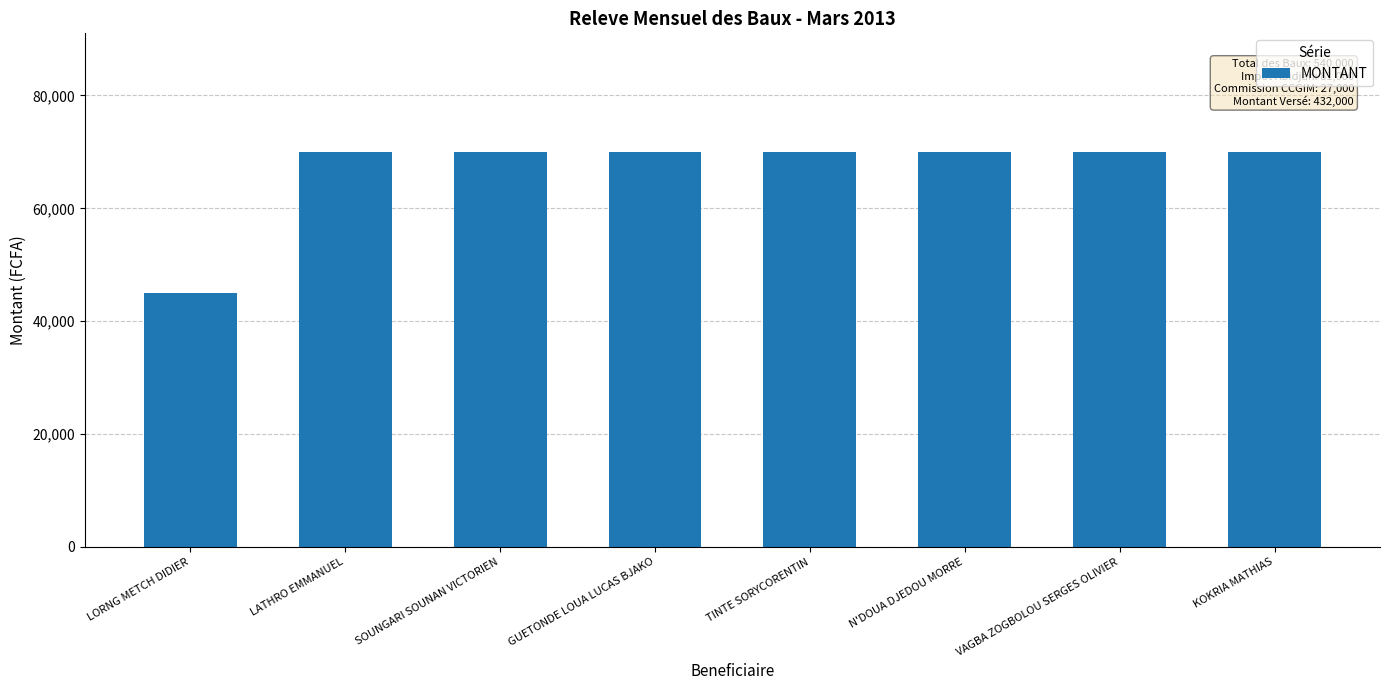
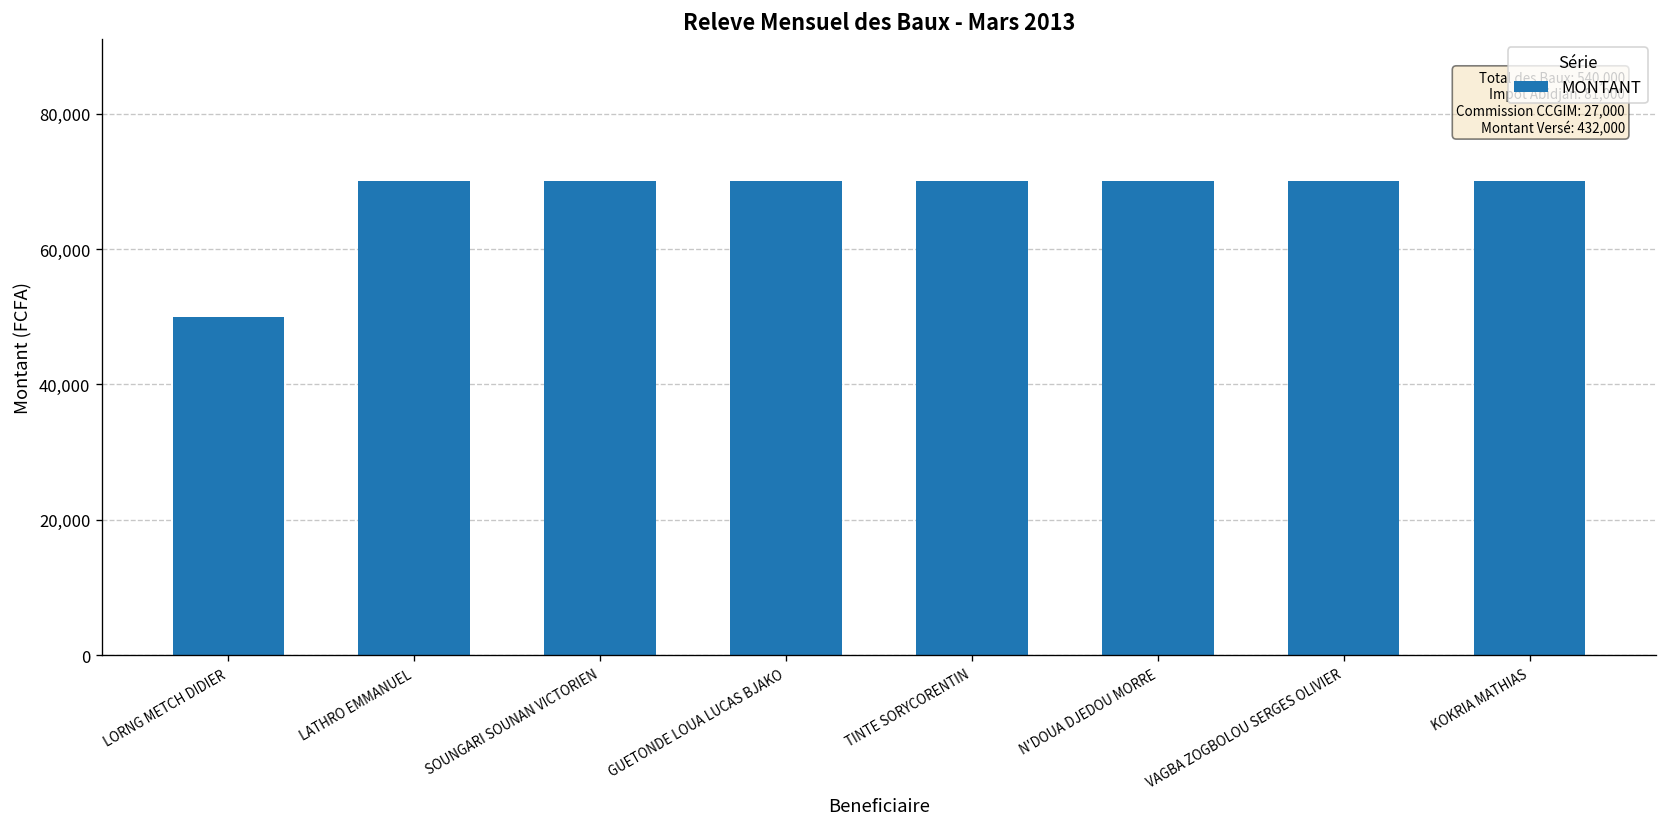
LORNG METCH DIDIER: 45,000 -> 50,000
